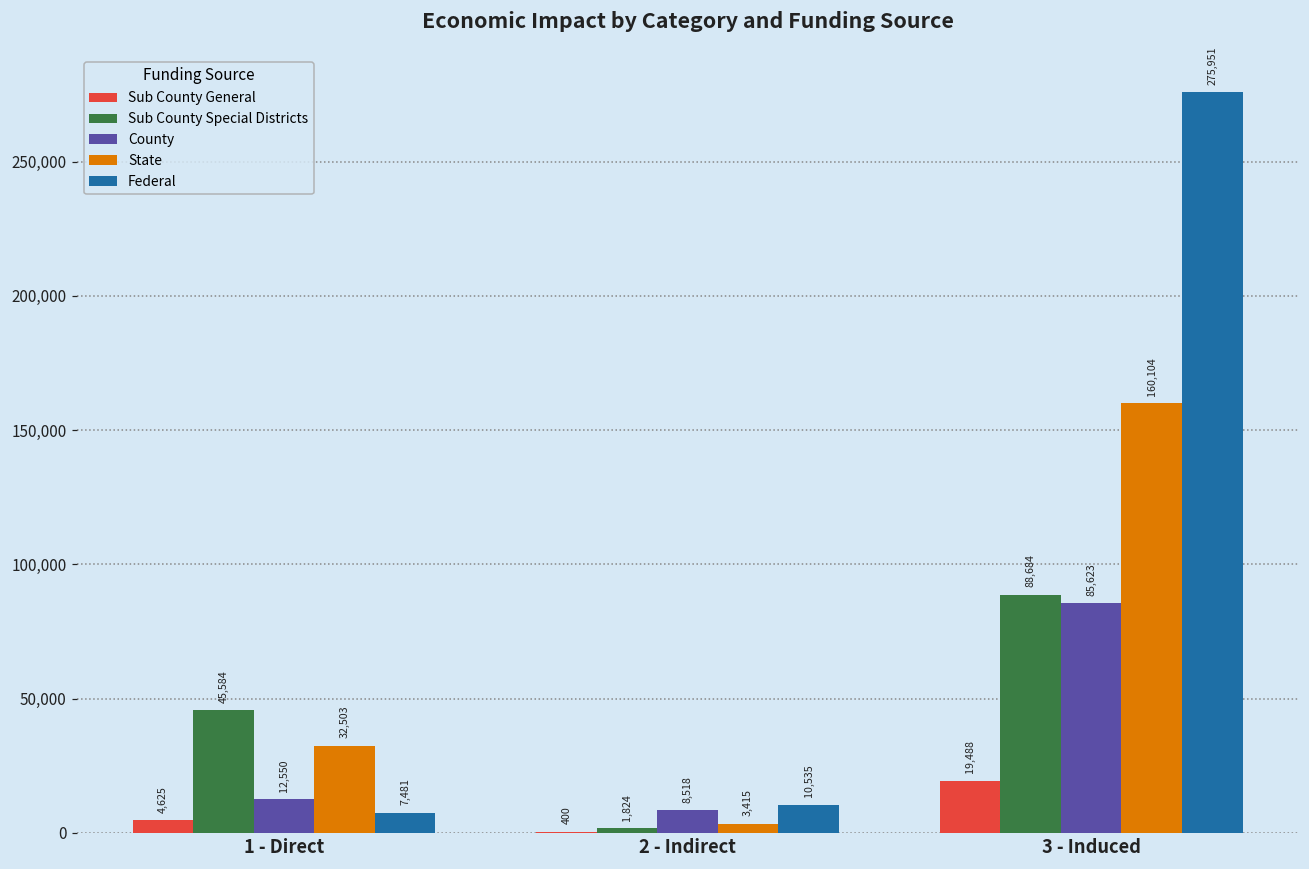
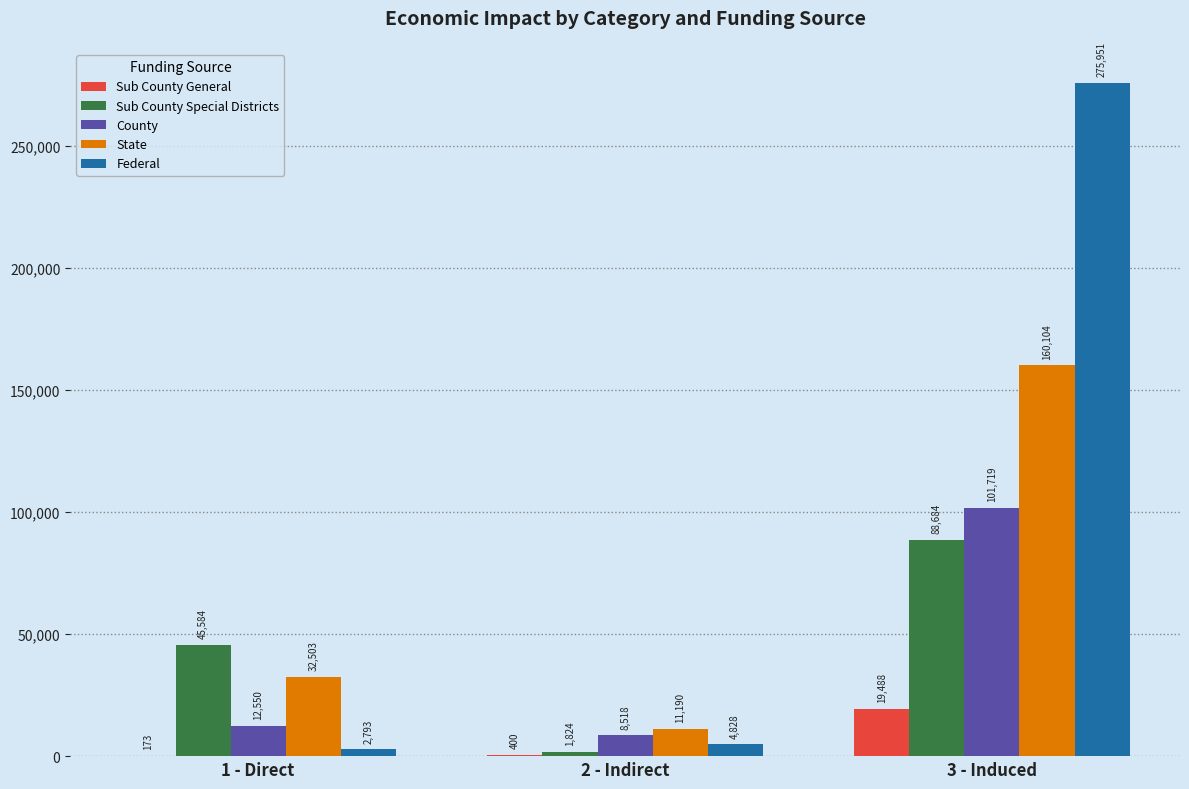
Sub County General, 1 - Direct: 4,625 -> 173
Federal, 1 - Direct: 7,481 -> 2,793
State, 2 - Indirect: 3,415 -> 11,190
Federal, 2 - Indirect: 10,535 -> 4,828
County, 3 - Induced: 85,623 -> 101,719
